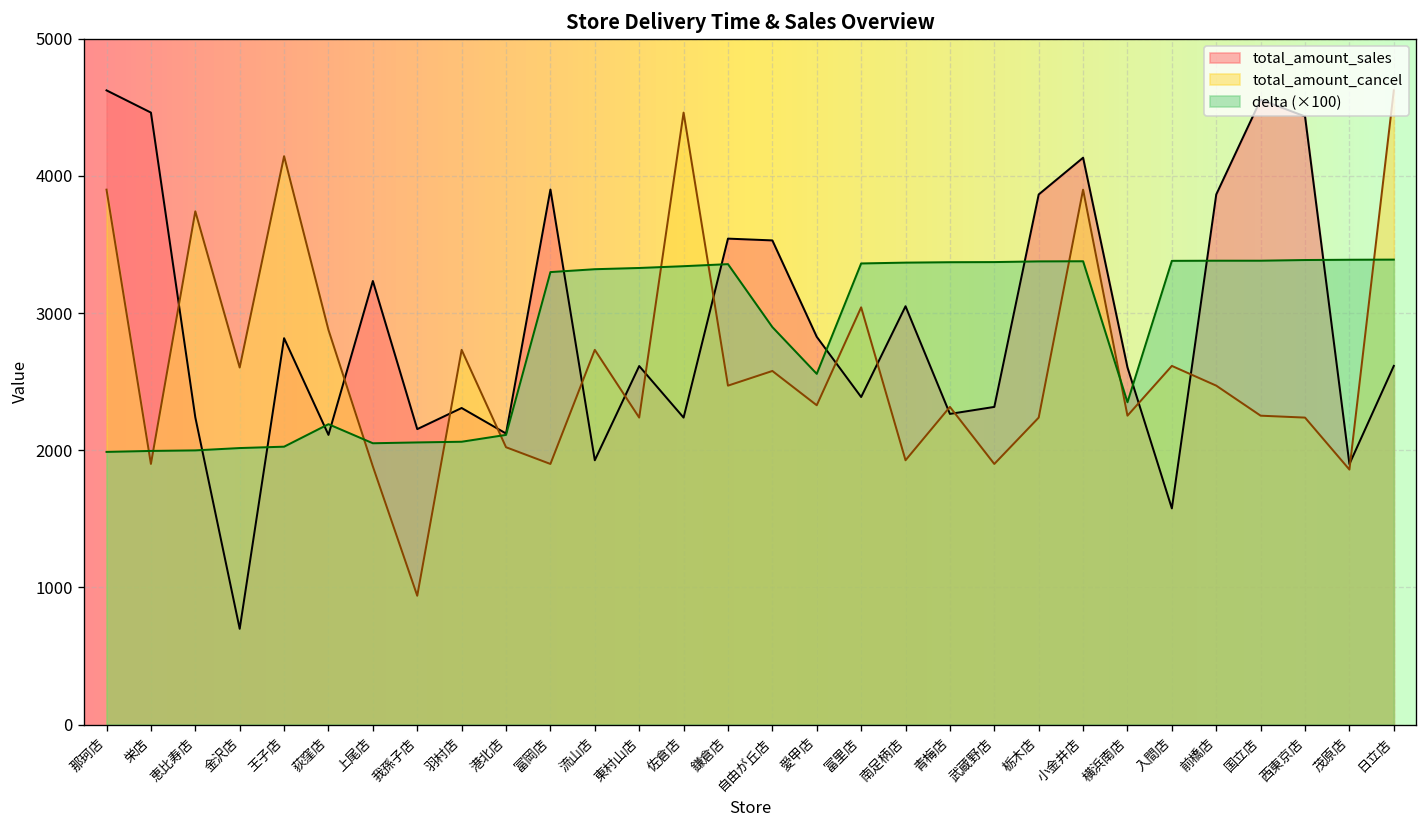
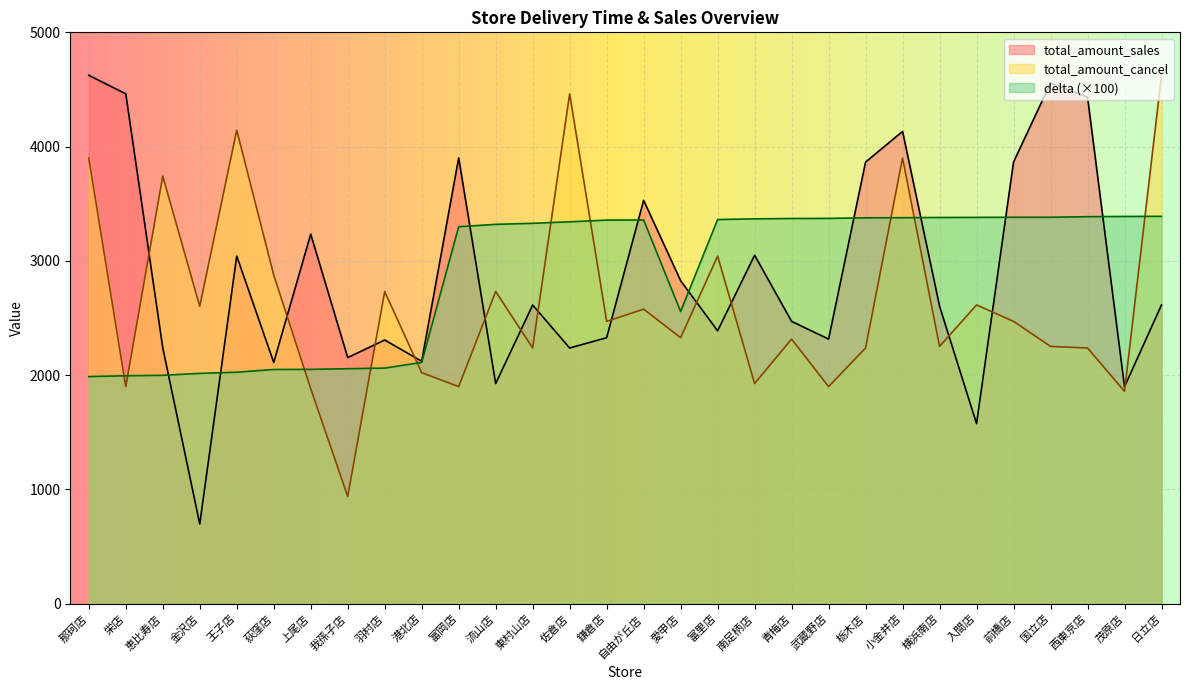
total_amount_sales, 王子店: 2820 -> 3040
delta (×100), 荻窪店: 2190 -> 2050
total_amount_sales, 鎌倉店: 3540 -> 2330
delta (×100), 自由が丘店: 2900 -> 3360
total_amount_sales, 青梅店: 2270 -> 2470
delta (×100), 横浜南店: 2350 -> 3380
